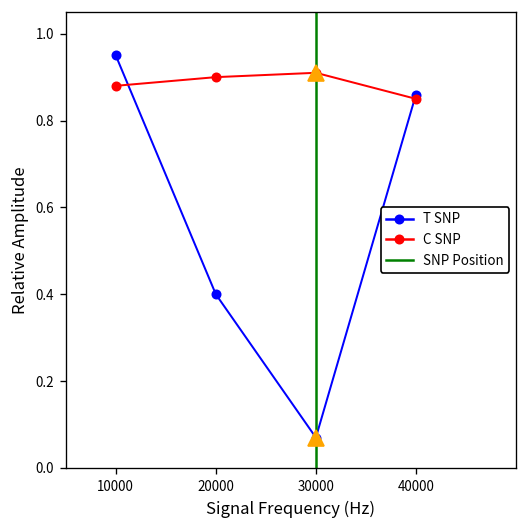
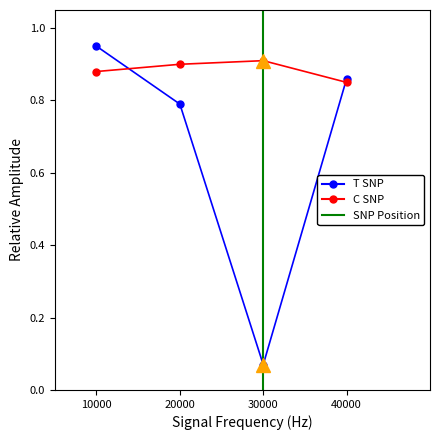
T SNP, 20000: 0.40 -> 0.79
